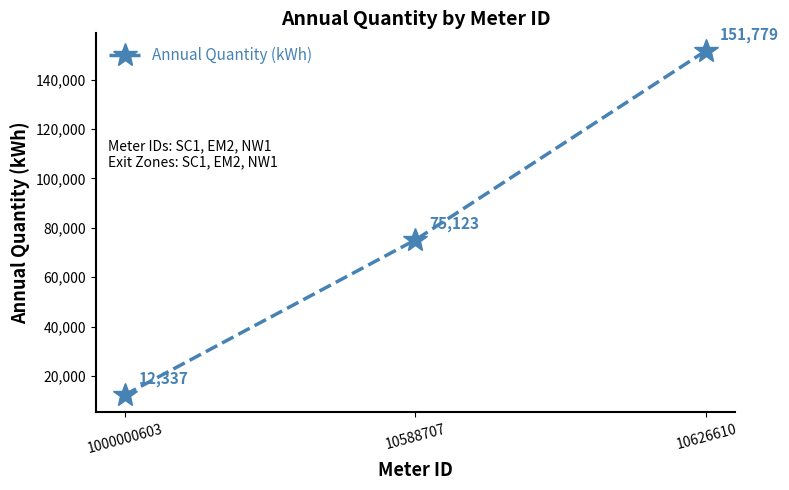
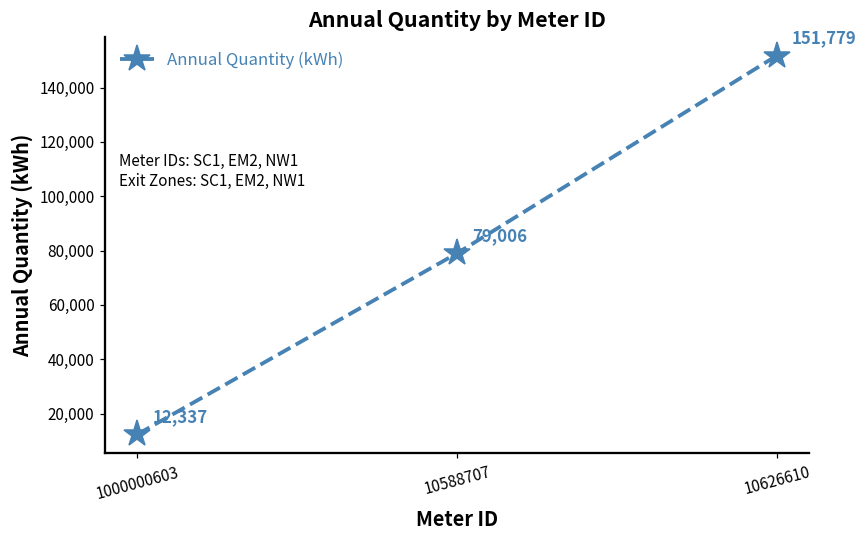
10588707: 75,123 -> 79,006
